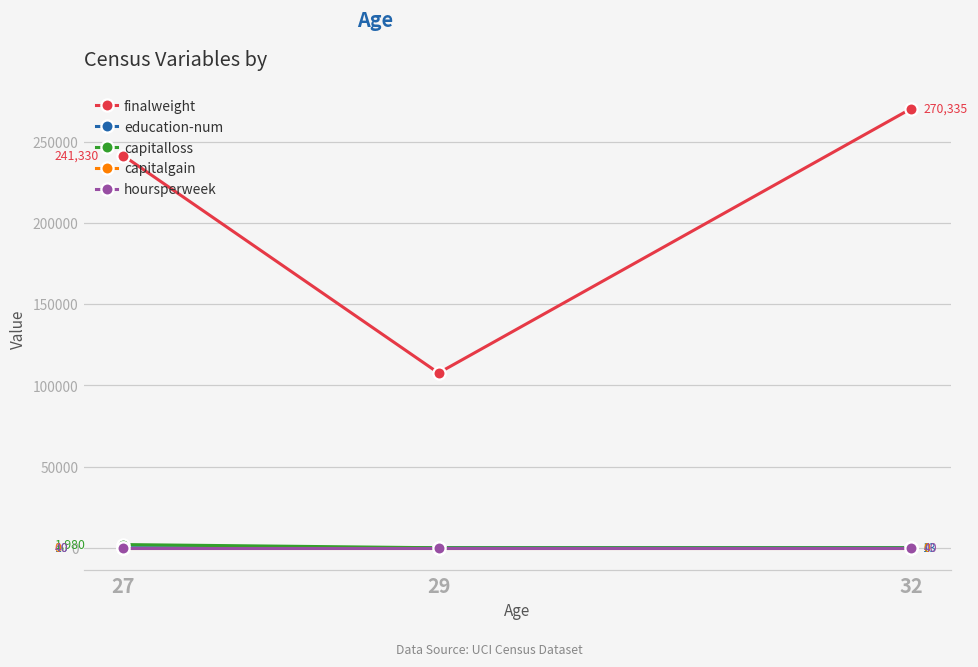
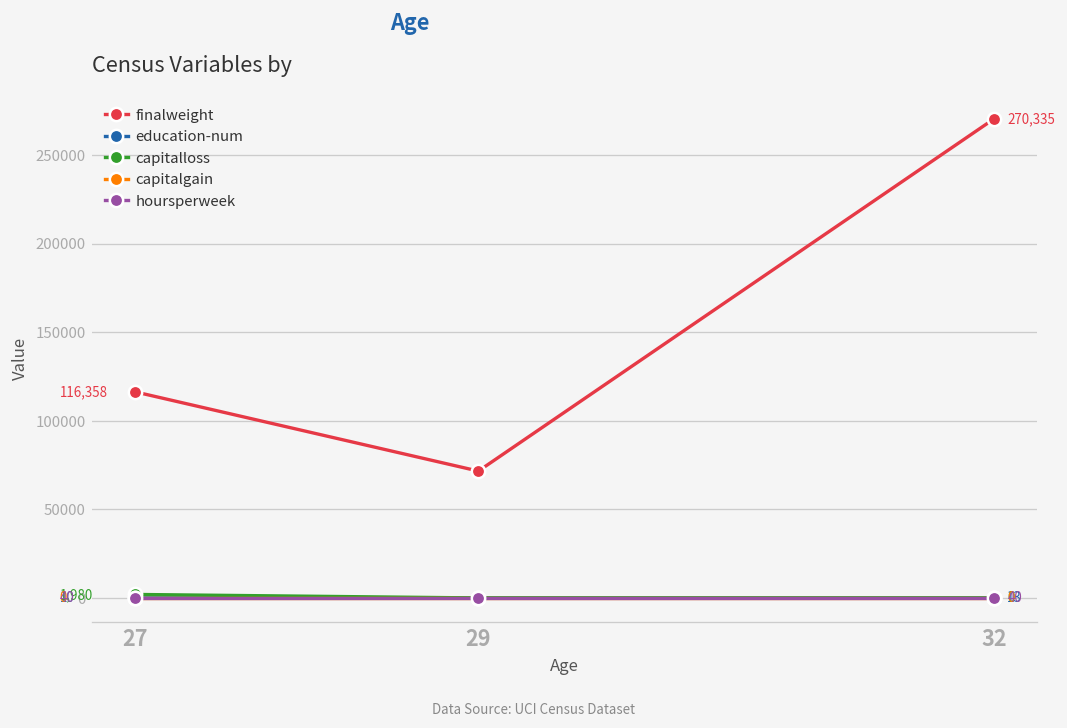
finalweight, 27: 241,330 -> 116,358
finalweight, 29: 108000 -> 72000
